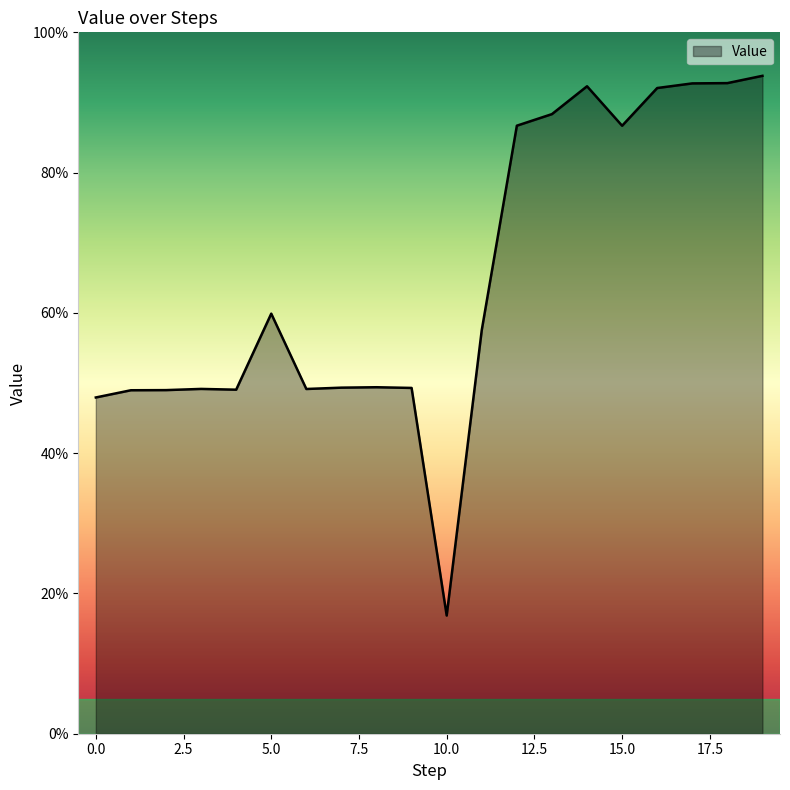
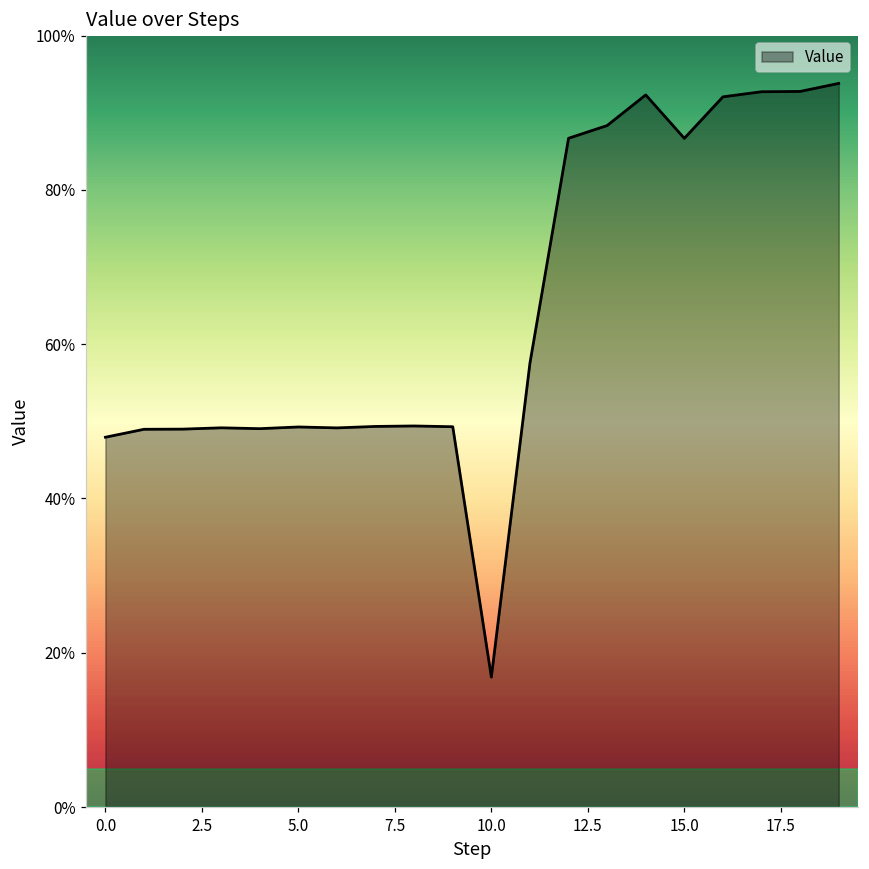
5.0: 60% -> 49%
